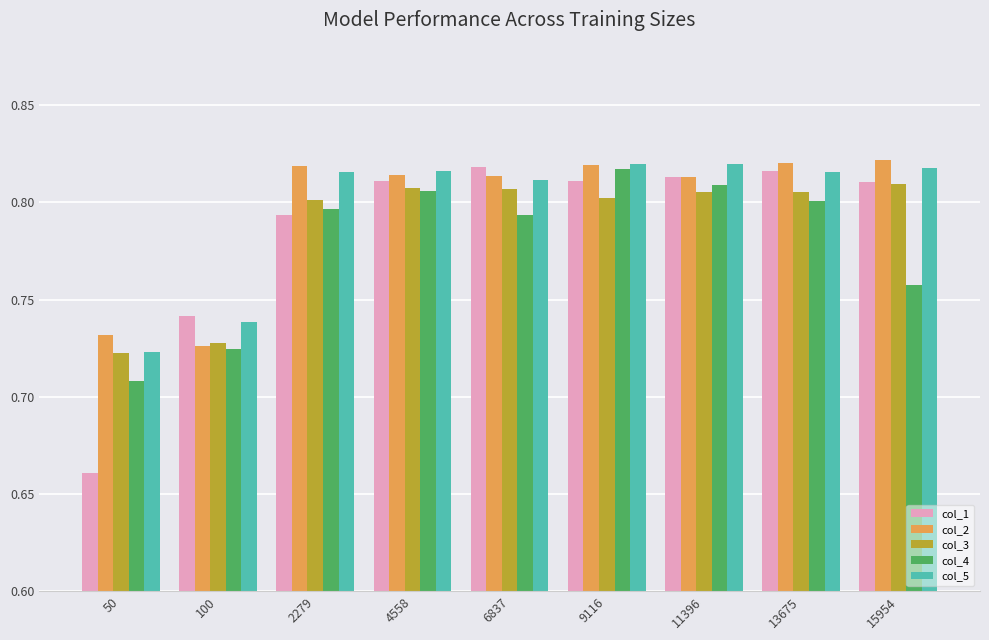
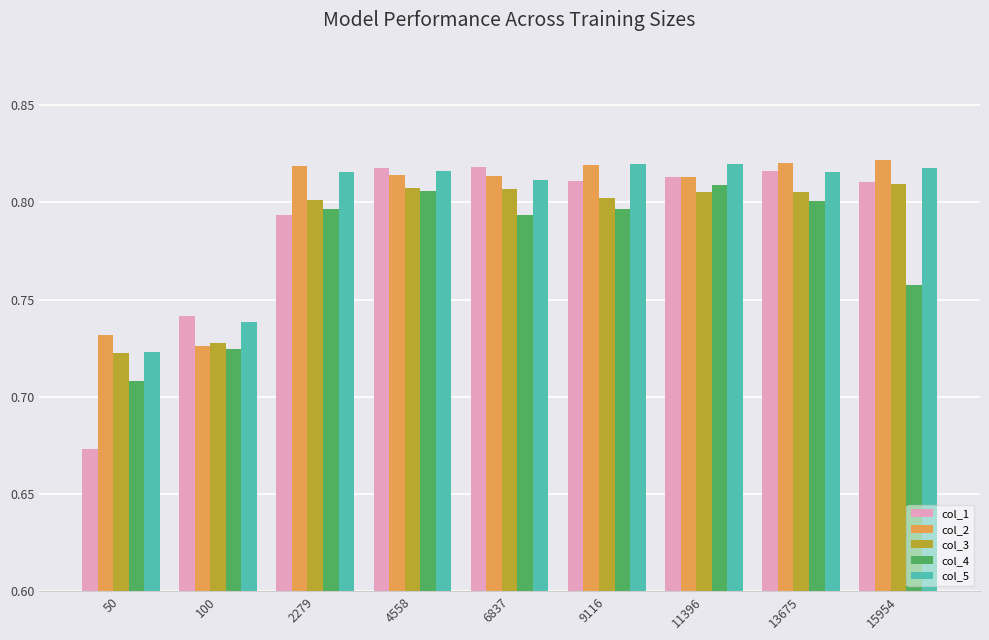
col_1, 50: 0.661 -> 0.673
col_1, 4558: 0.811 -> 0.818
col_4, 9116: 0.817 -> 0.797
